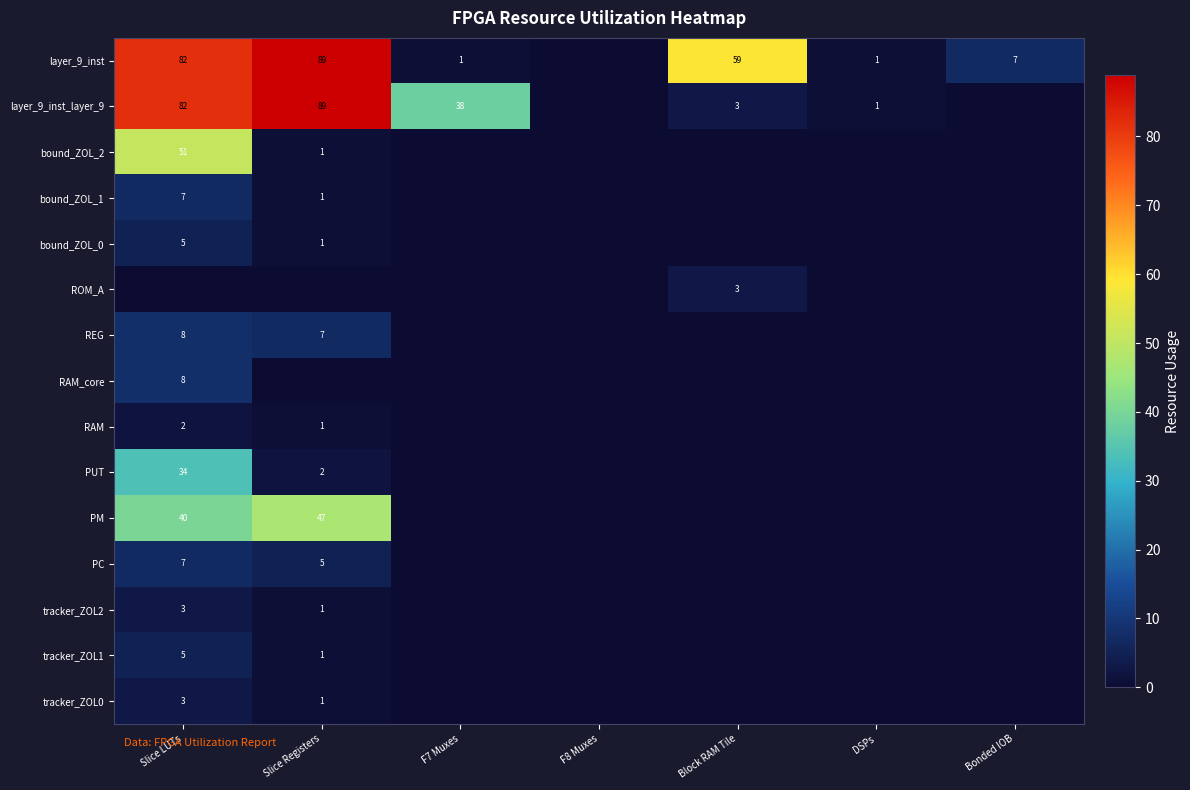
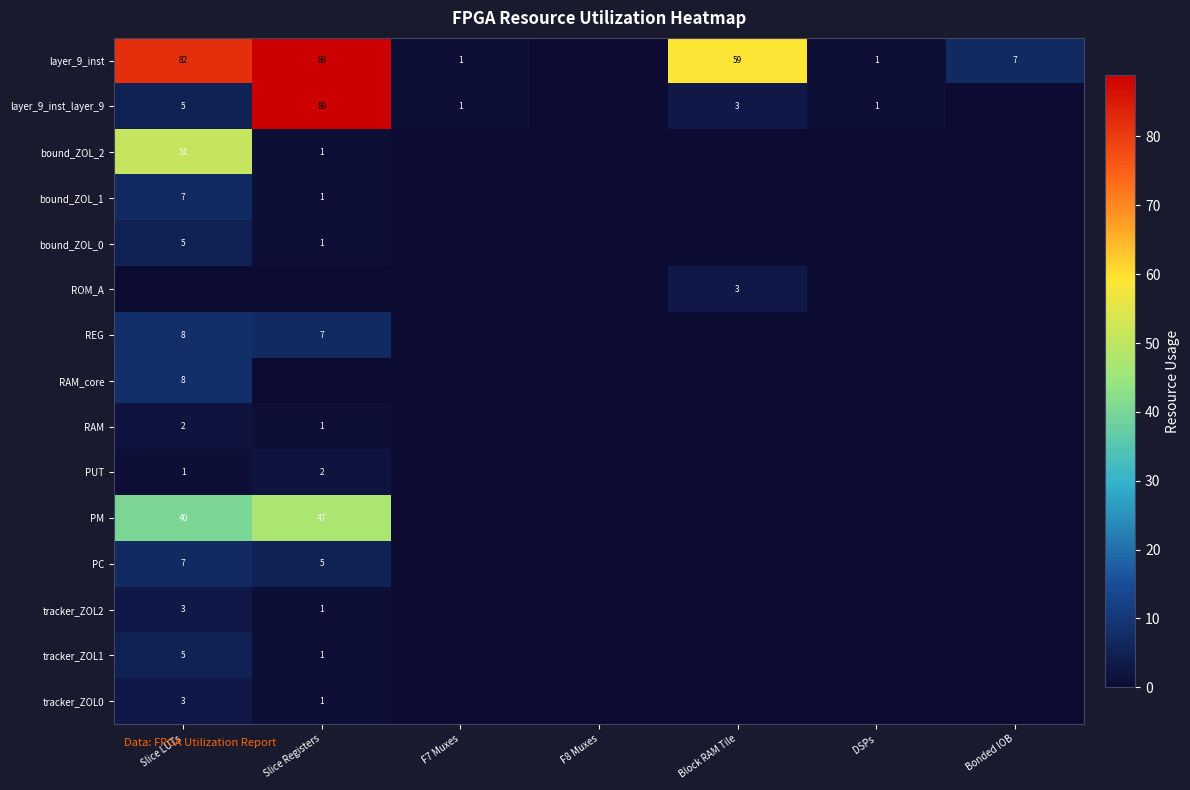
layer_9_inst_layer_9, Slice LUTs: 82 -> 5
layer_9_inst_layer_9, F7 Muxes: 38 -> 1
PUT, Slice LUTs: 34 -> 1
